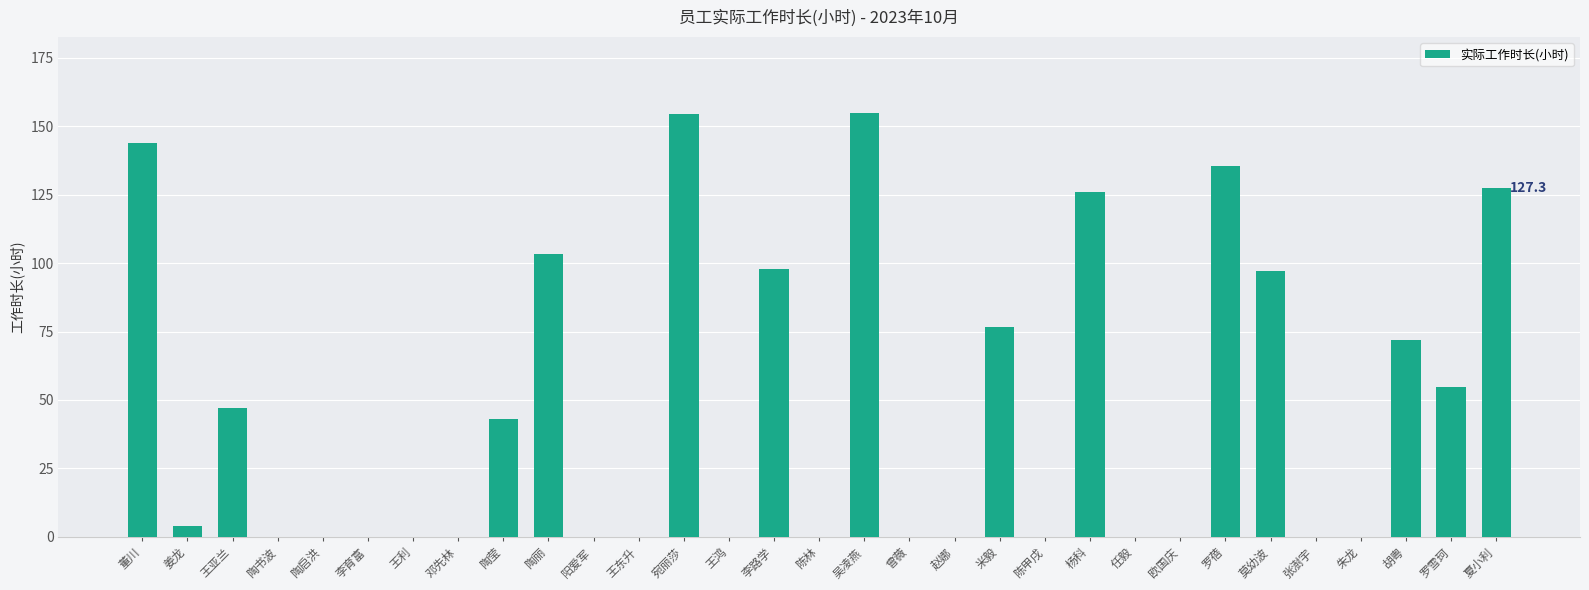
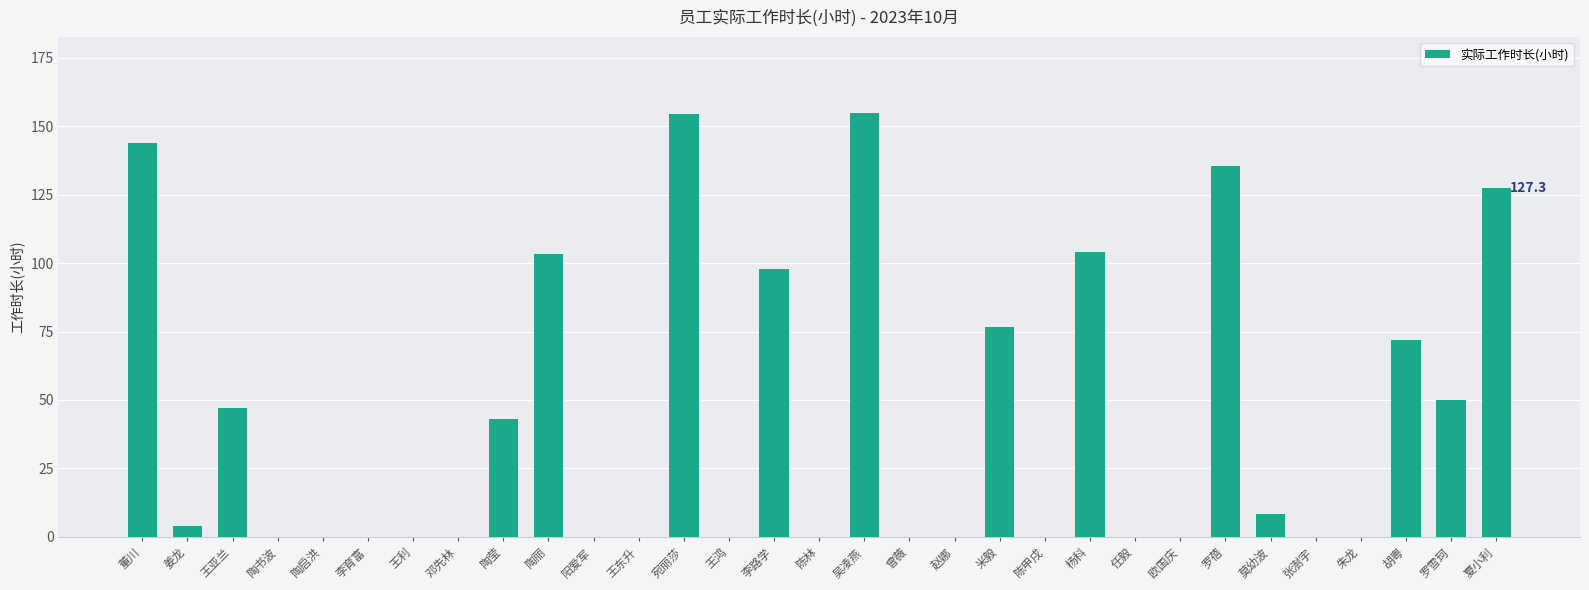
杨科: 126 -> 104
莫幼波: 97 -> 8
罗雪珂: 55 -> 50
